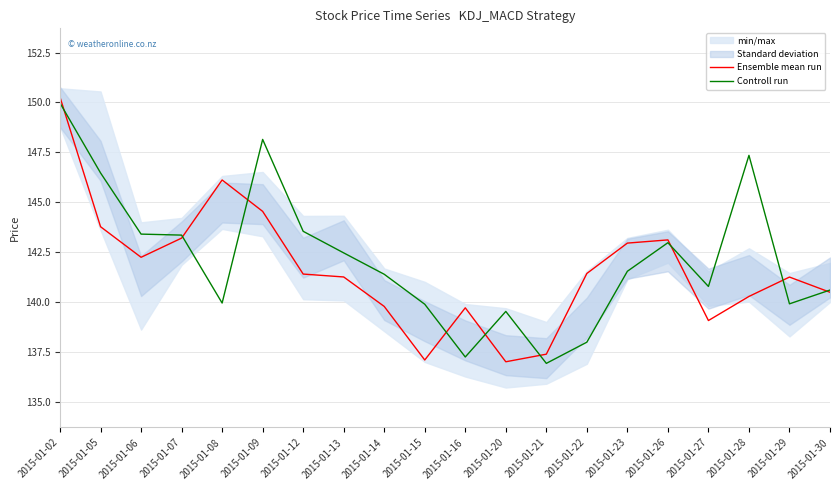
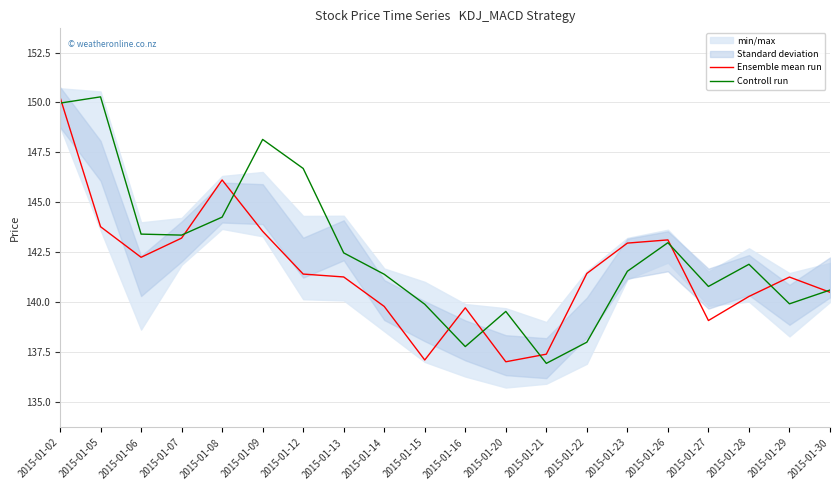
Controll run, 2015-01-05: 146.5 -> 150.3
Controll run, 2015-01-08: 140.0 -> 144.3
Ensemble mean run, 2015-01-09: 144.5 -> 143.6
Controll run, 2015-01-12: 143.6 -> 146.7
Controll run, 2015-01-16: 137.3 -> 137.8
Controll run, 2015-01-28: 147.4 -> 141.9
